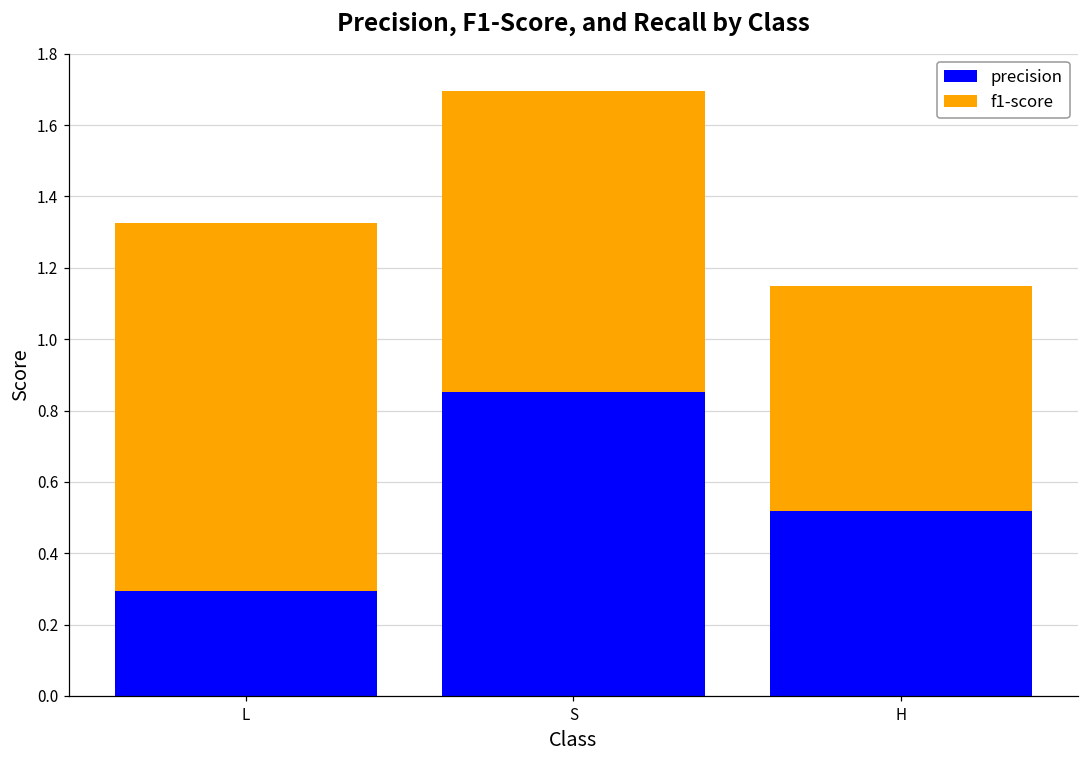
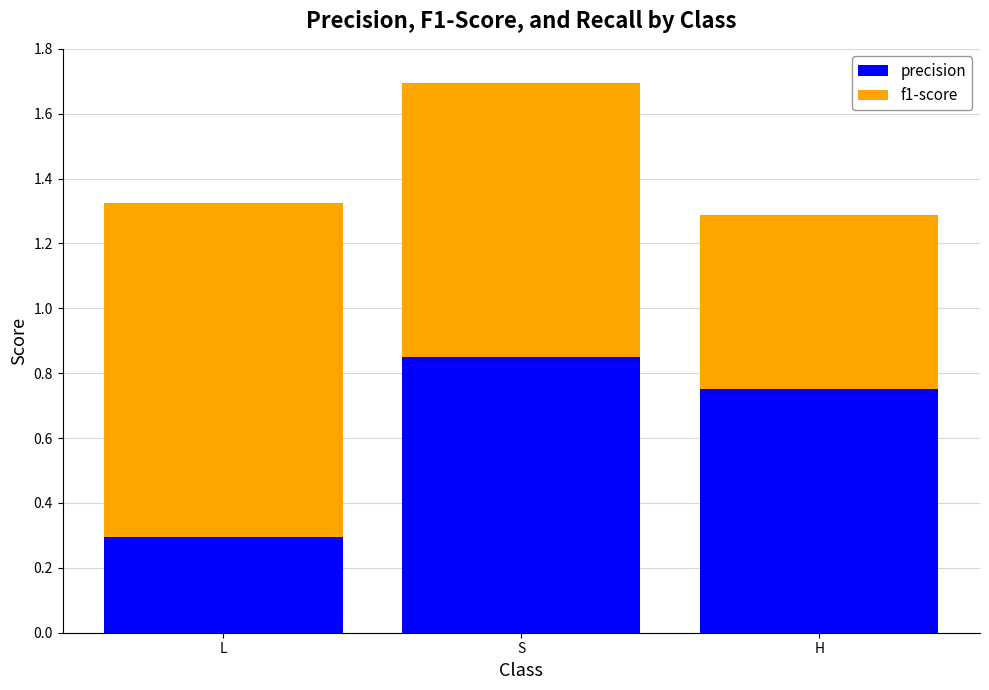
precision, H: 0.52 -> 0.75
f1-score, H: 0.63 -> 0.54
